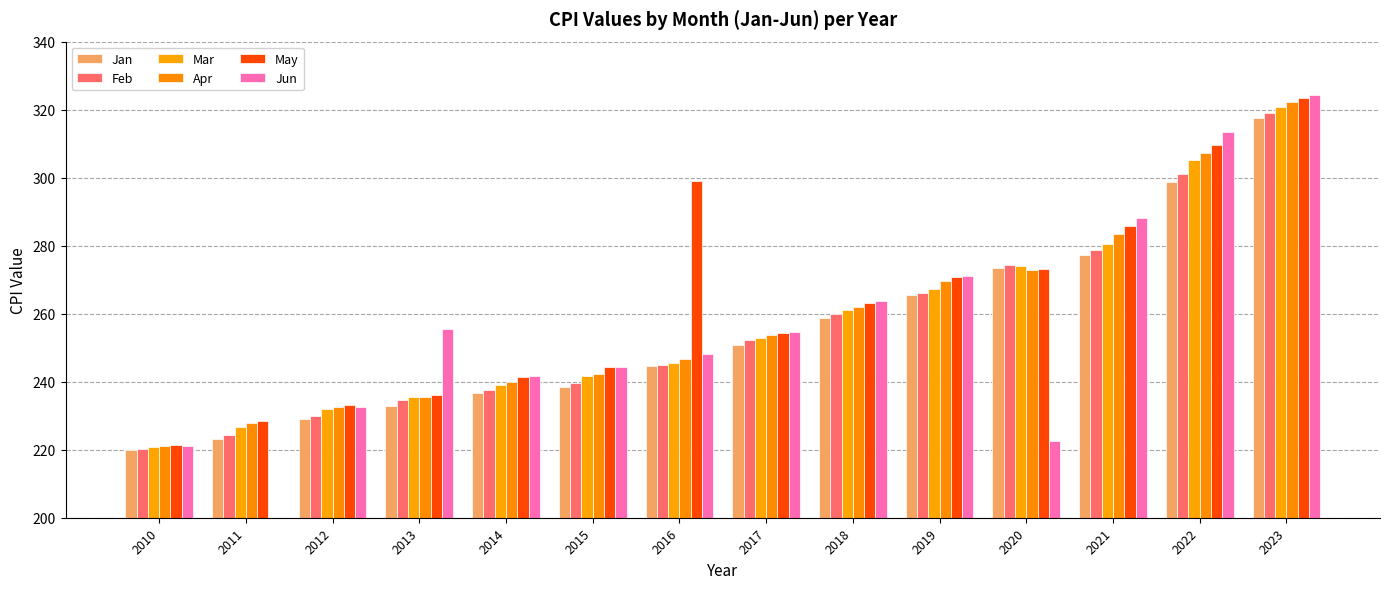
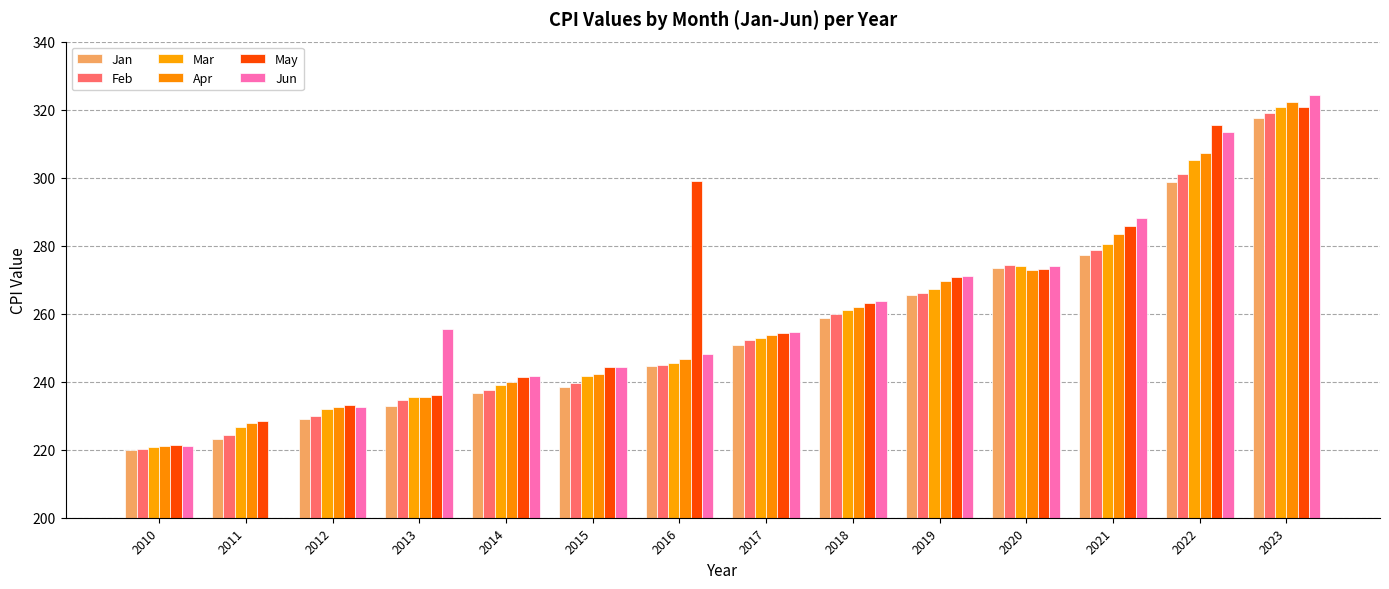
Jun, 2020: 223 -> 274
May, 2022: 310 -> 315
May, 2023: 324 -> 321
